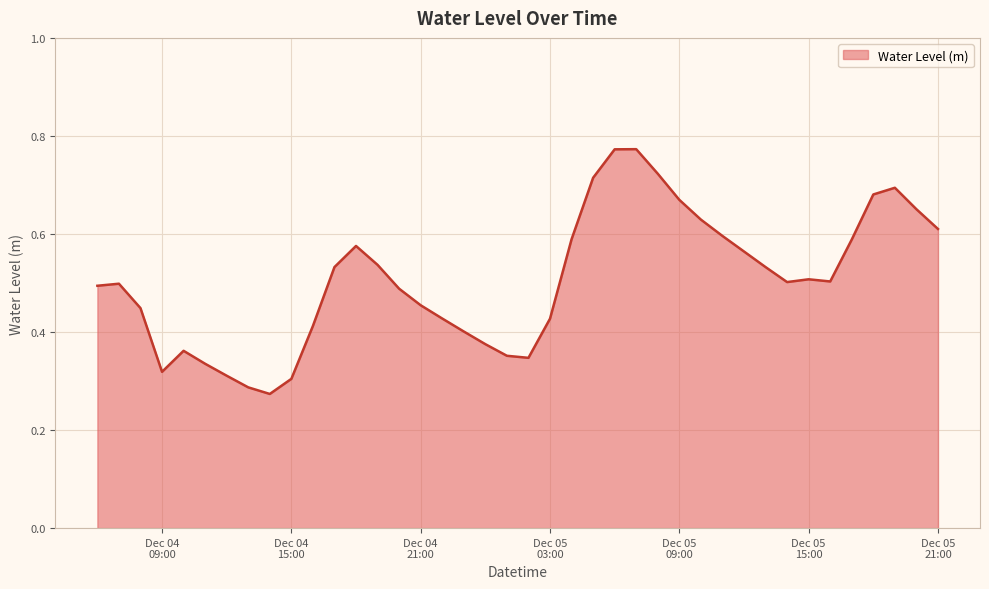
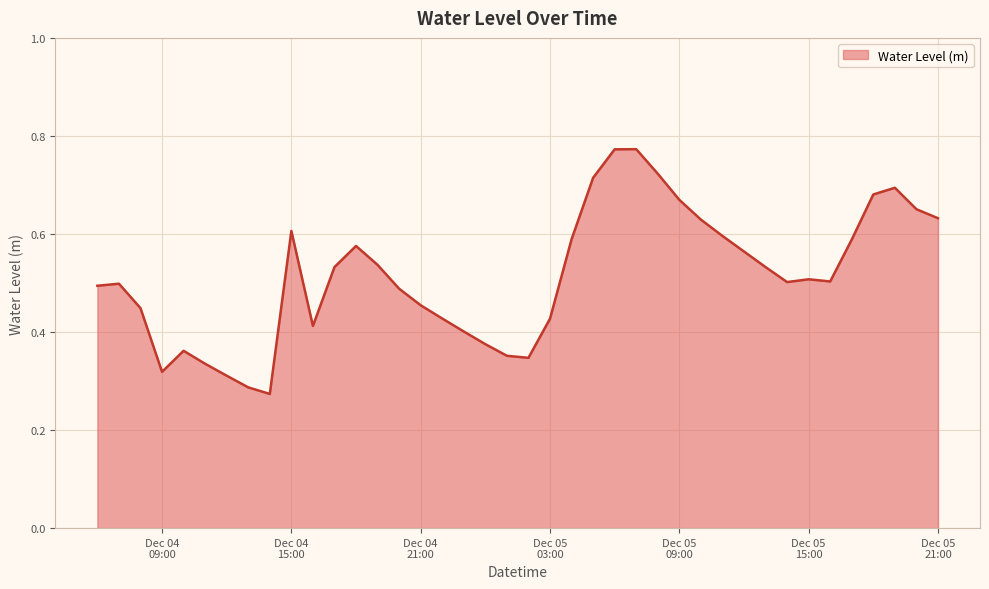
Dec 04 15:00: 0.30 -> 0.61
Dec 05 21:00: 0.61 -> 0.63
